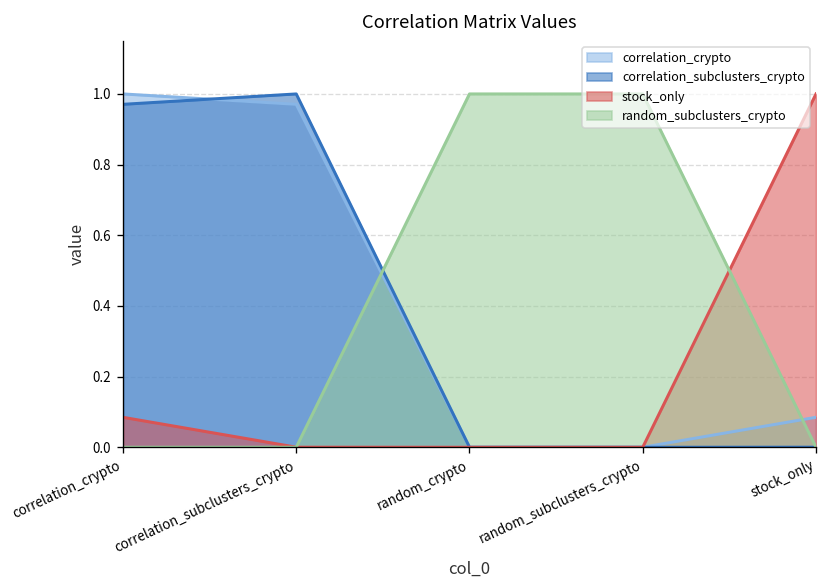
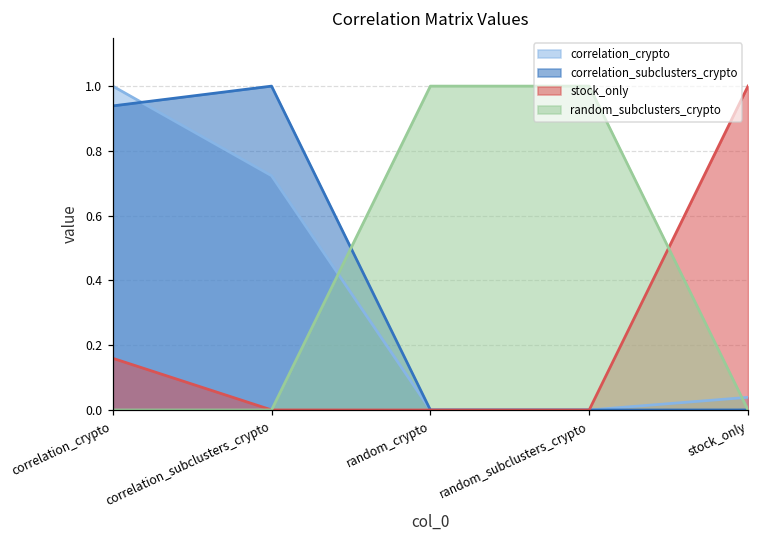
correlation_subclusters_crypto, correlation_crypto: 0.97 -> 0.94
stock_only, correlation_crypto: 0.08 -> 0.16
correlation_crypto, correlation_subclusters_crypto: 0.97 -> 0.72
correlation_crypto, stock_only: 0.08 -> 0.04
